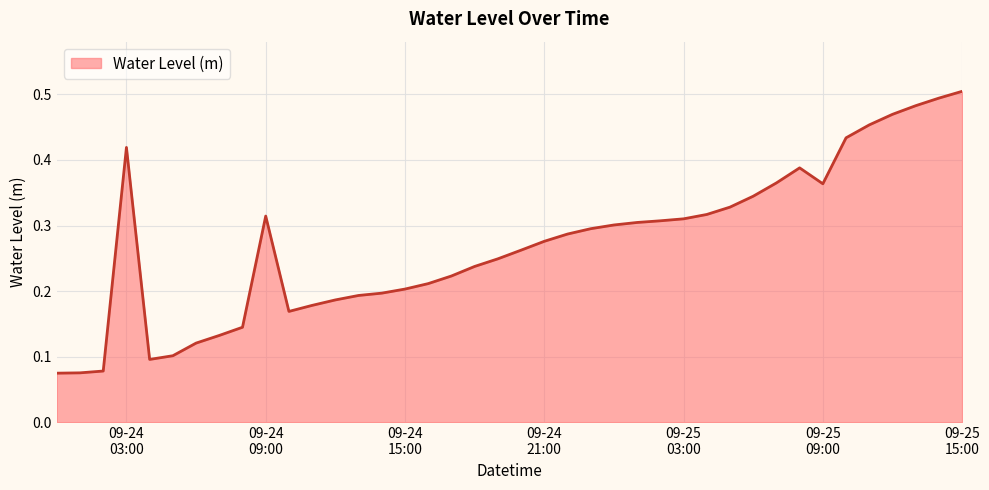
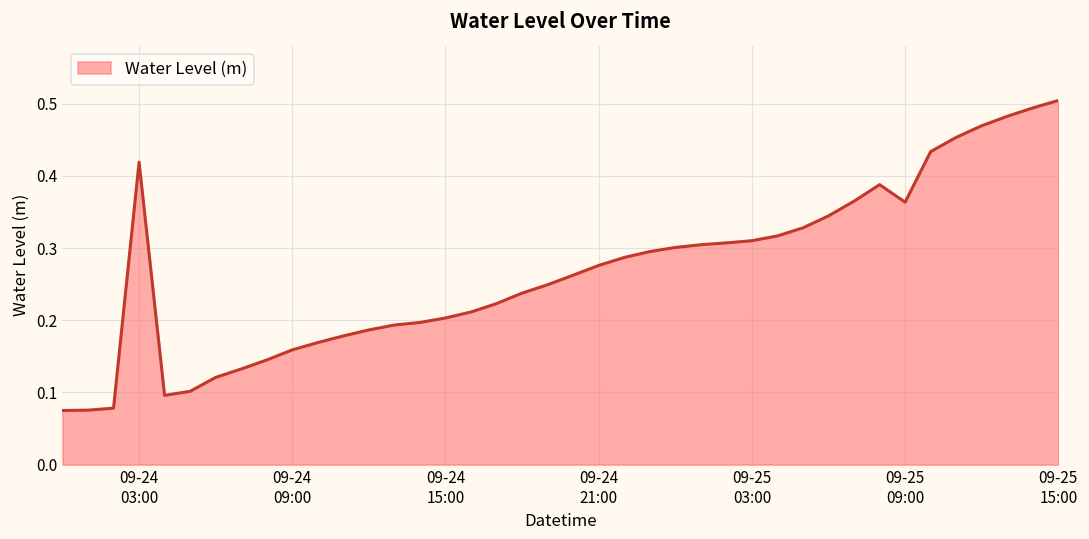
09-24 09:00: 0.31 -> 0.16
